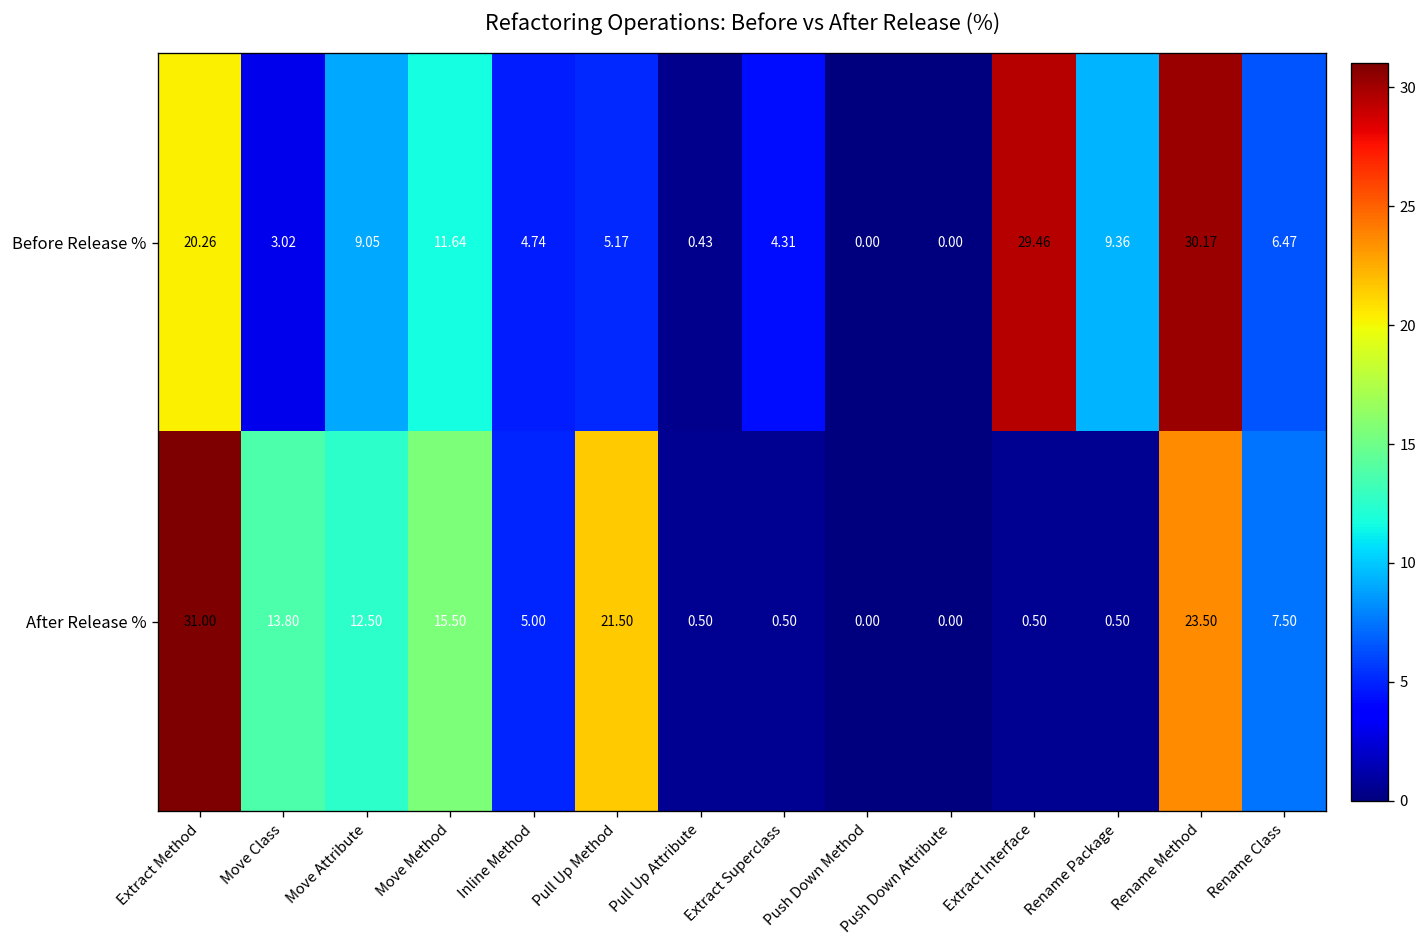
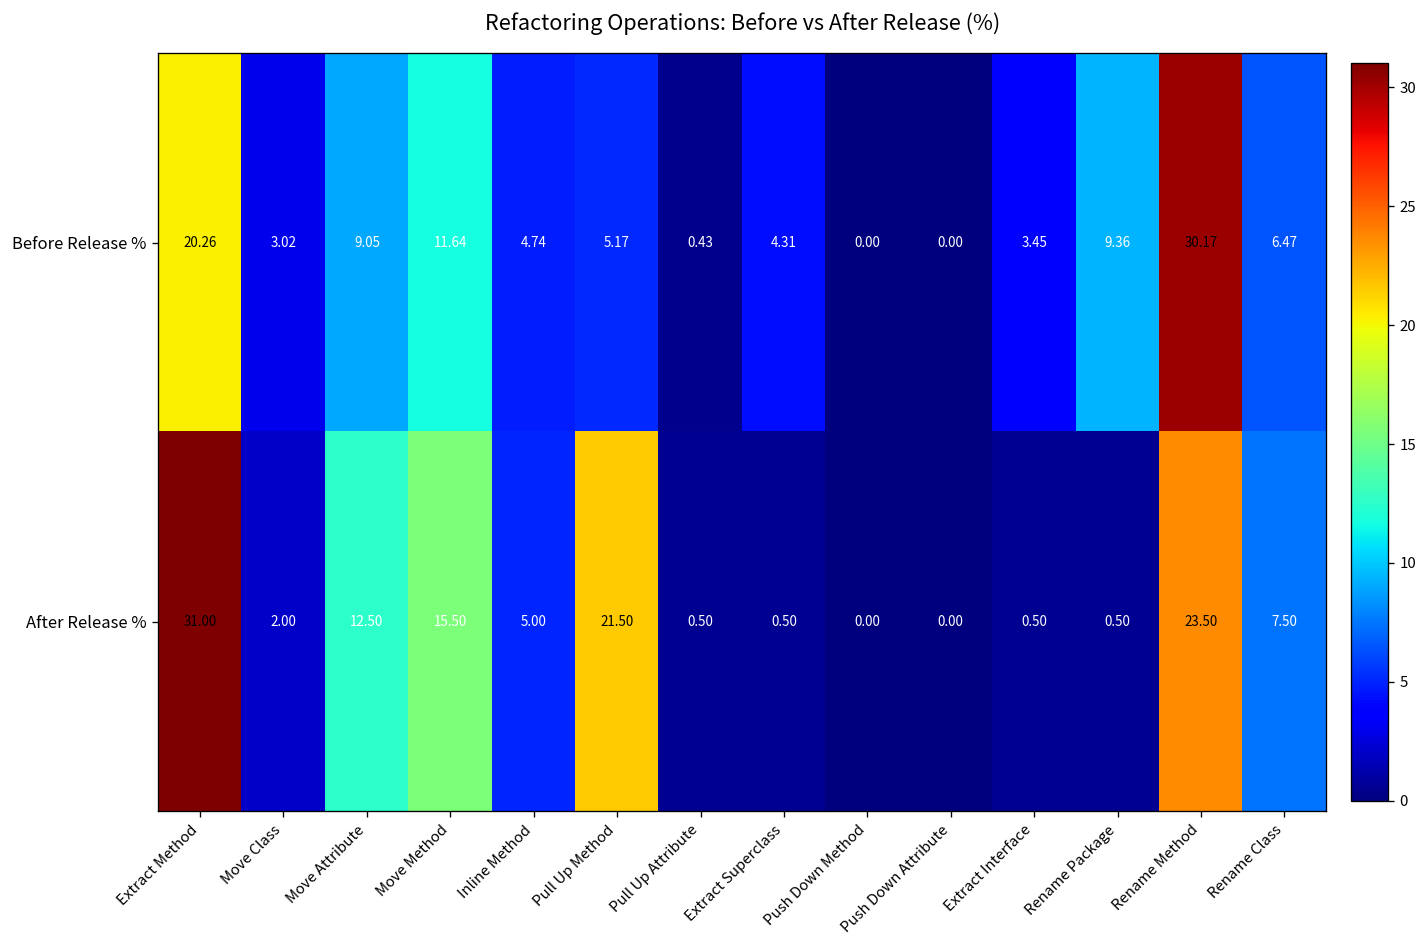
Before Release %, Extract Interface: 29.46 -> 3.45
After Release %, Move Class: 13.80 -> 2.00
